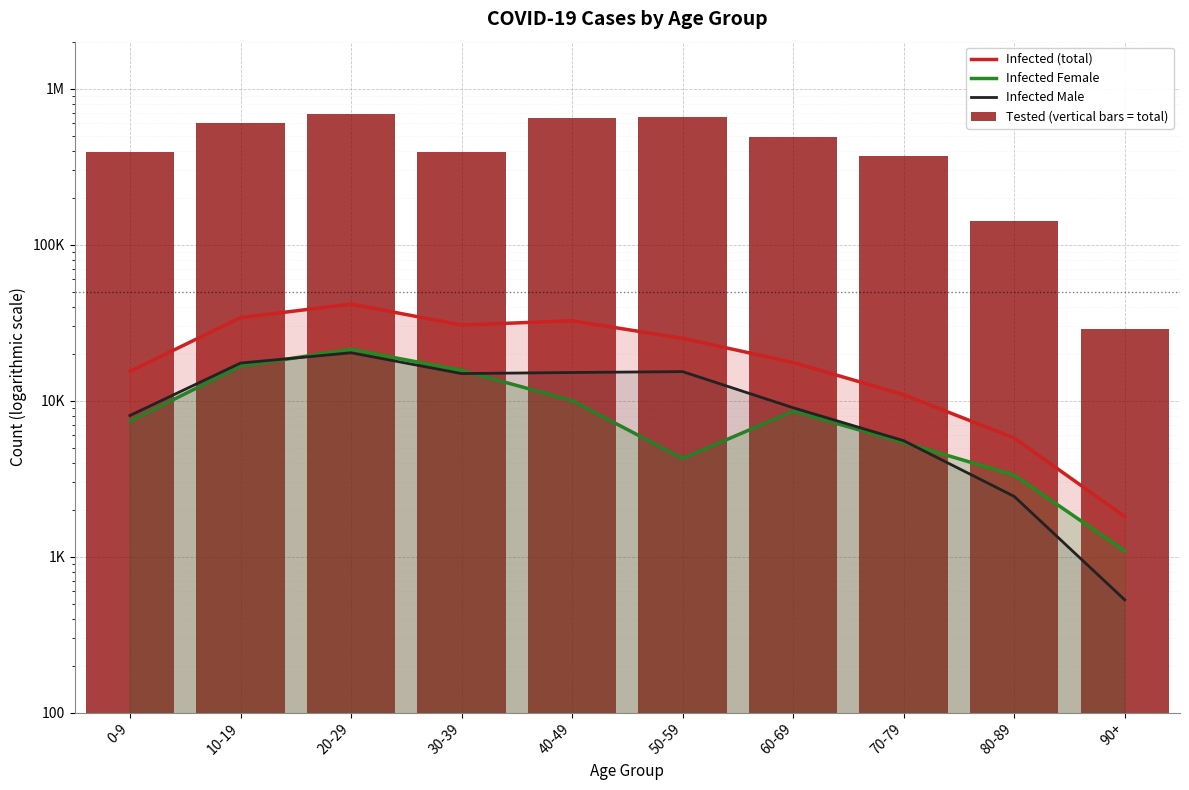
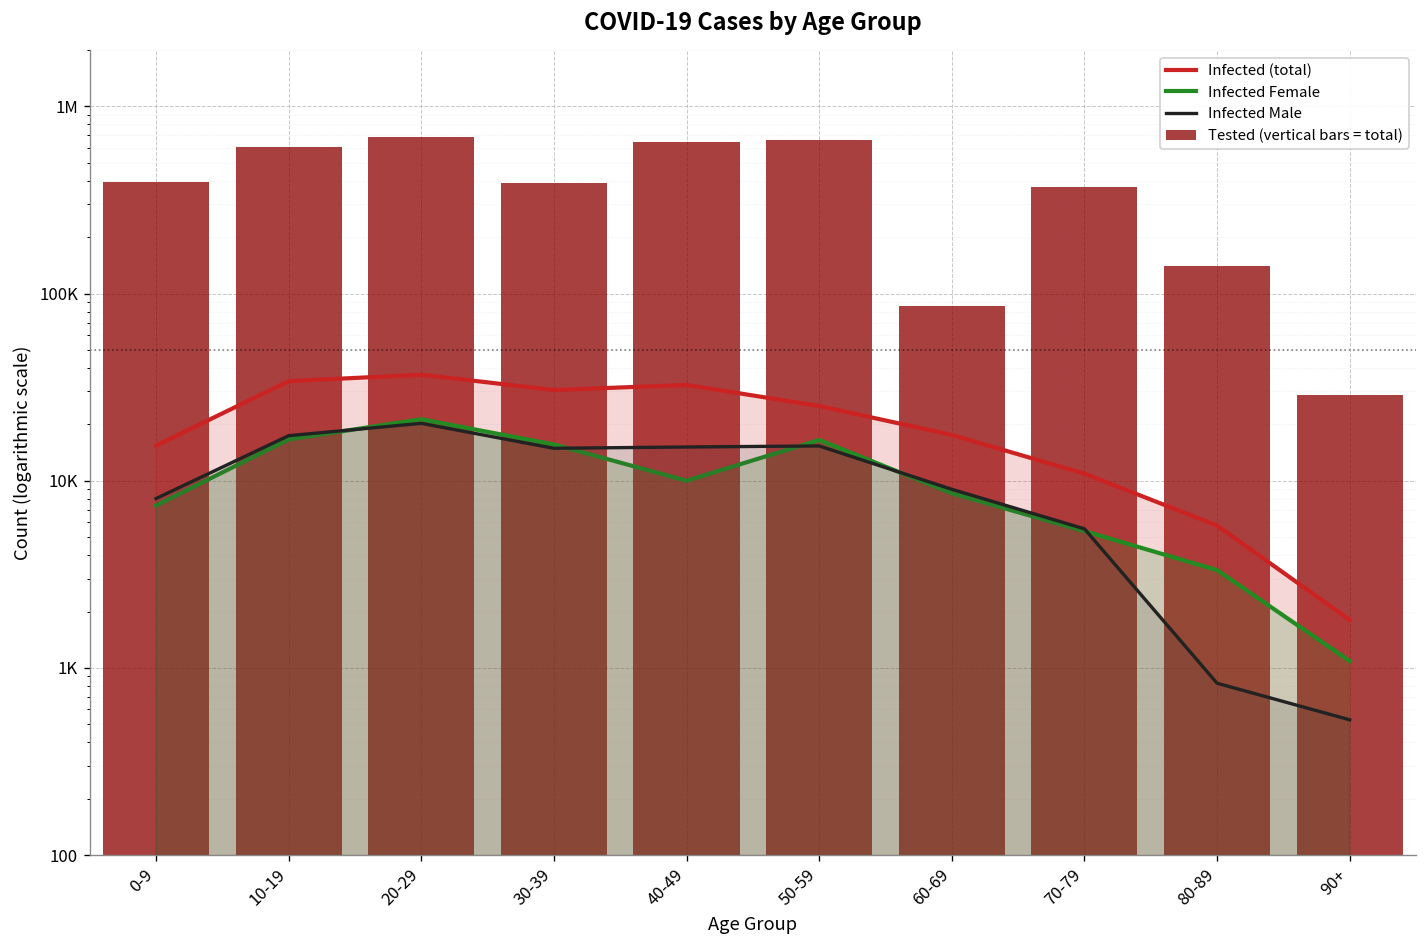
Infected (total), 20-29: 42000 -> 37000
Infected Female, 50-59: 4300 -> 17000
Tested (vertical bars = total), 60-69: 490000 -> 90000
Infected Male, 80-89: 2400 -> 800
